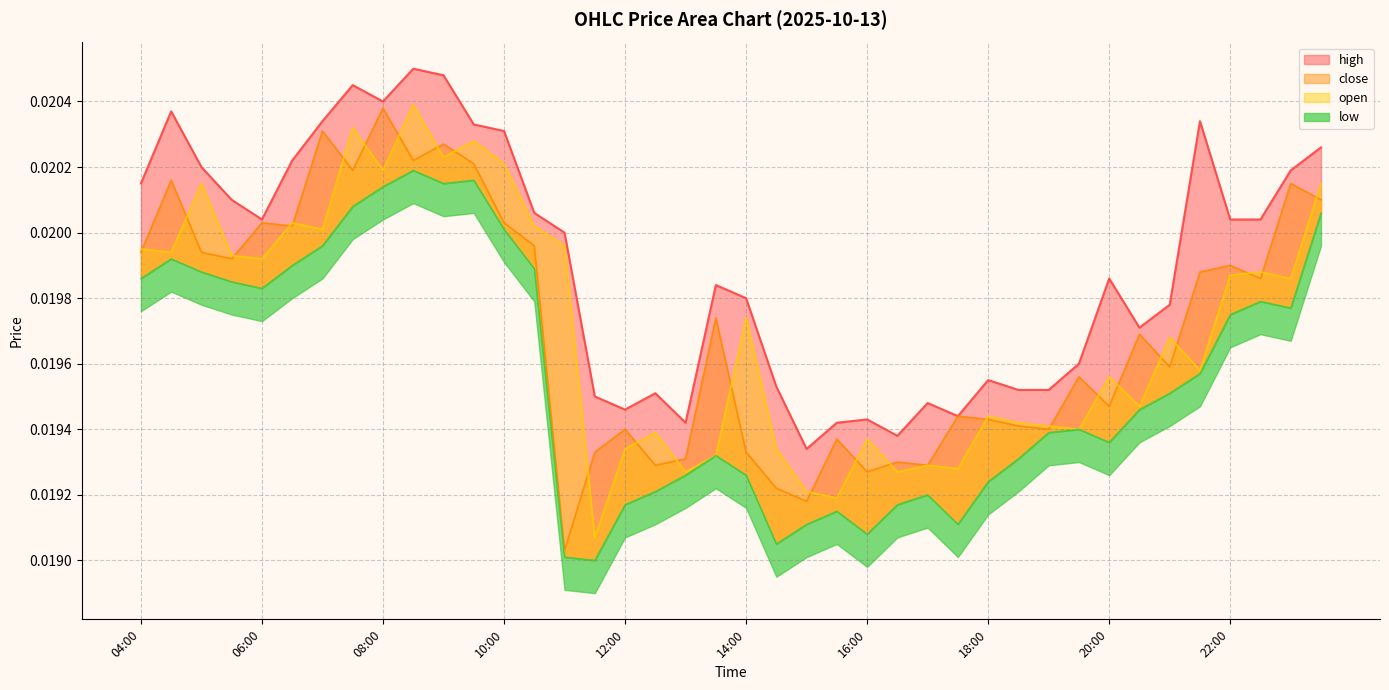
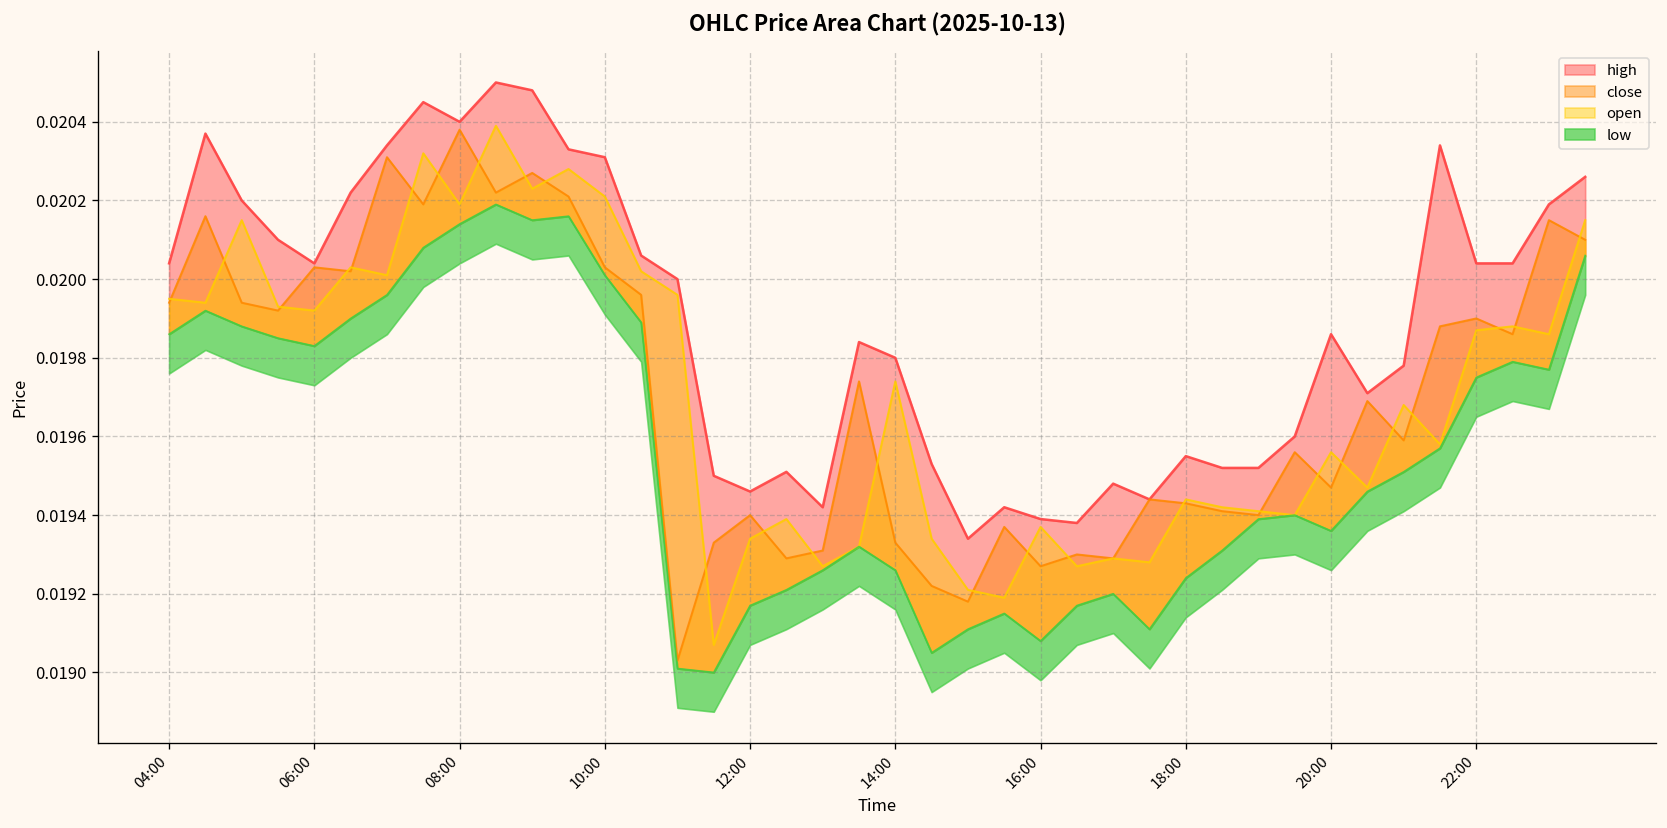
high, 04:00: 0.02015 -> 0.02004
high, 16:00: 0.01943 -> 0.01939
